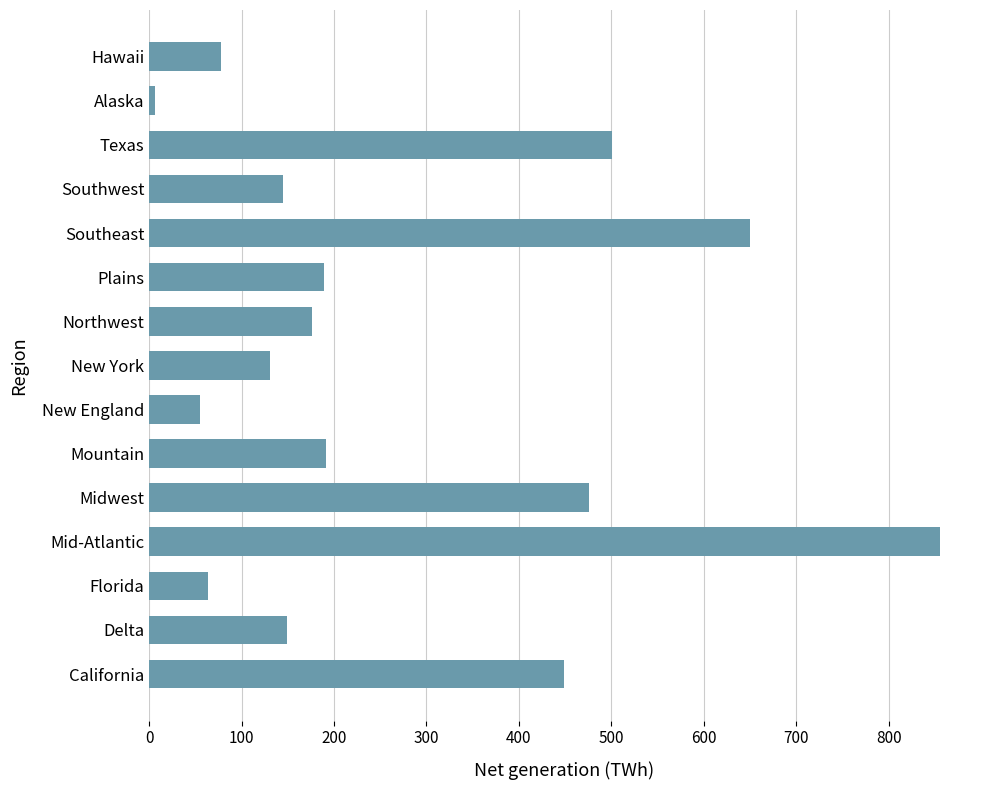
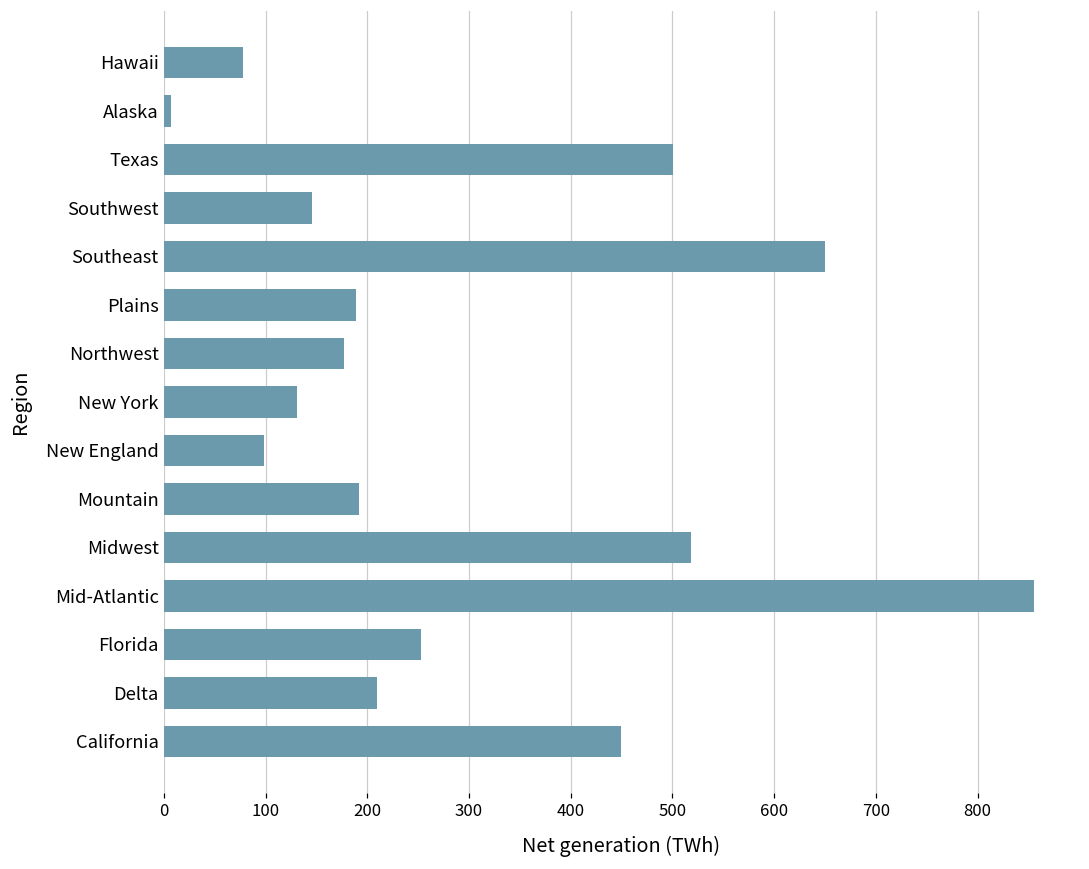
New England: 60 -> 100
Midwest: 480 -> 520
Florida: 60 -> 250
Delta: 150 -> 210
